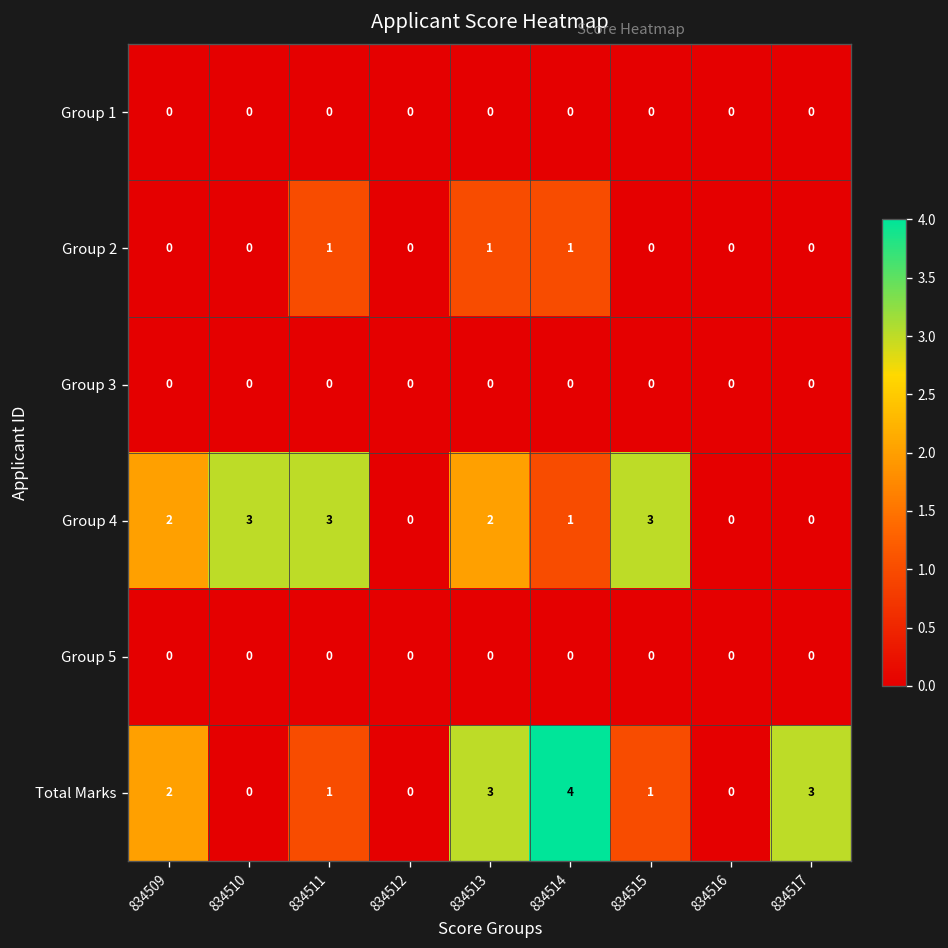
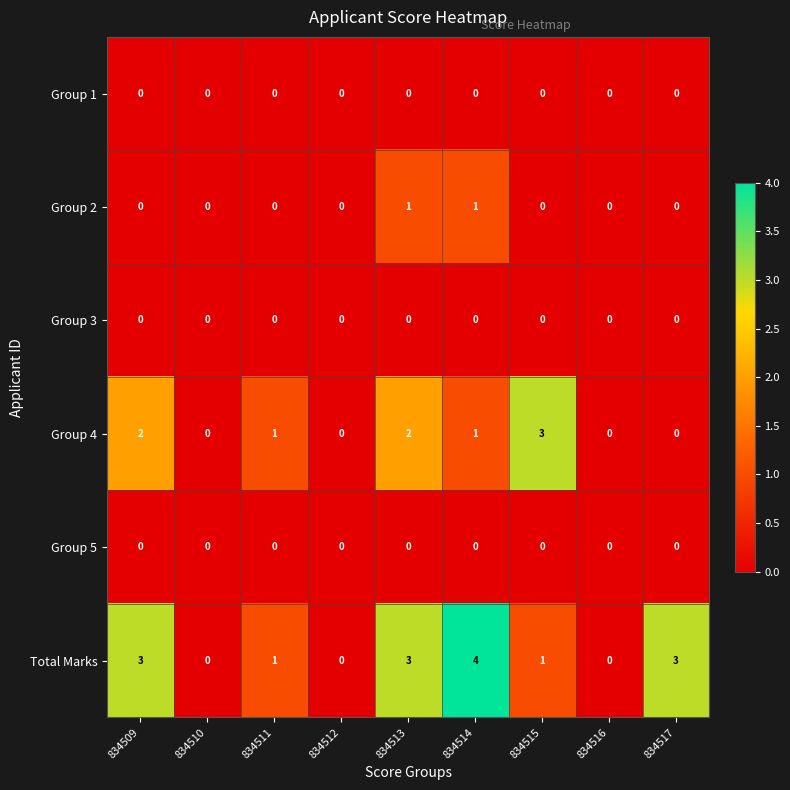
Group 2, 834511: 1 -> 0
Group 4, 834510: 3 -> 0
Group 4, 834511: 3 -> 1
Total Marks, 834509: 2 -> 3
